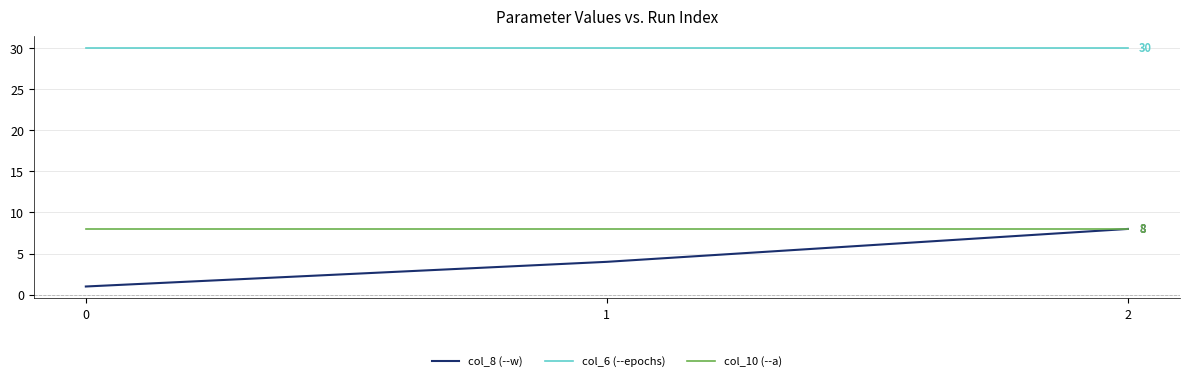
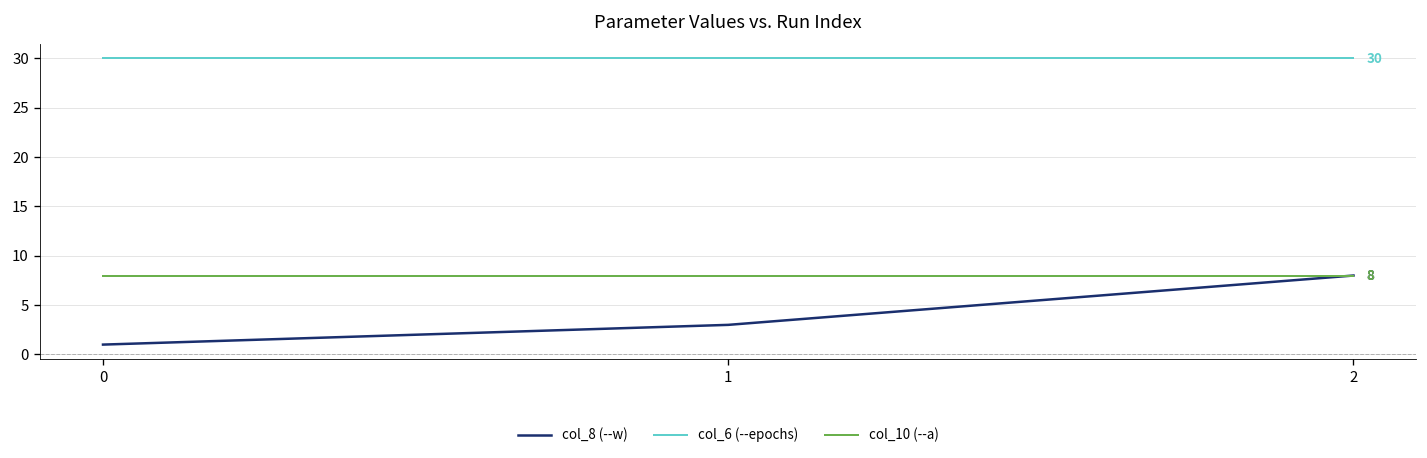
col_8 (--w), 1: 4 -> 3
